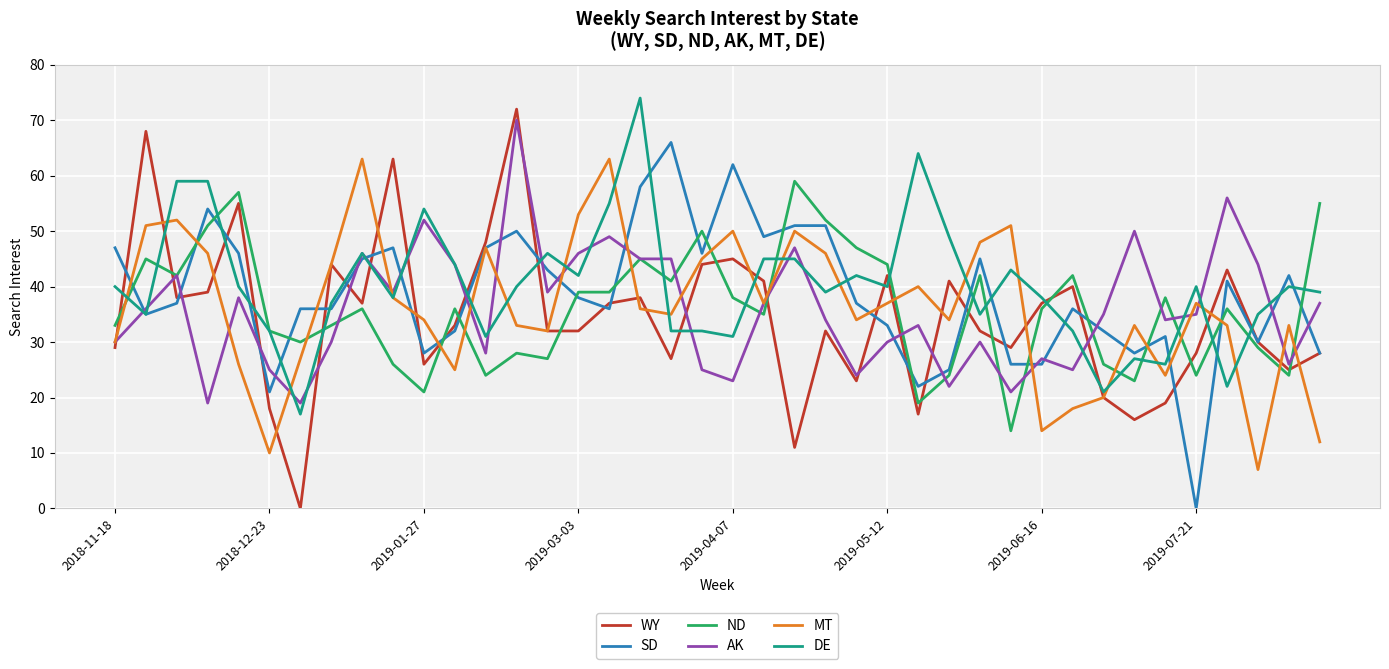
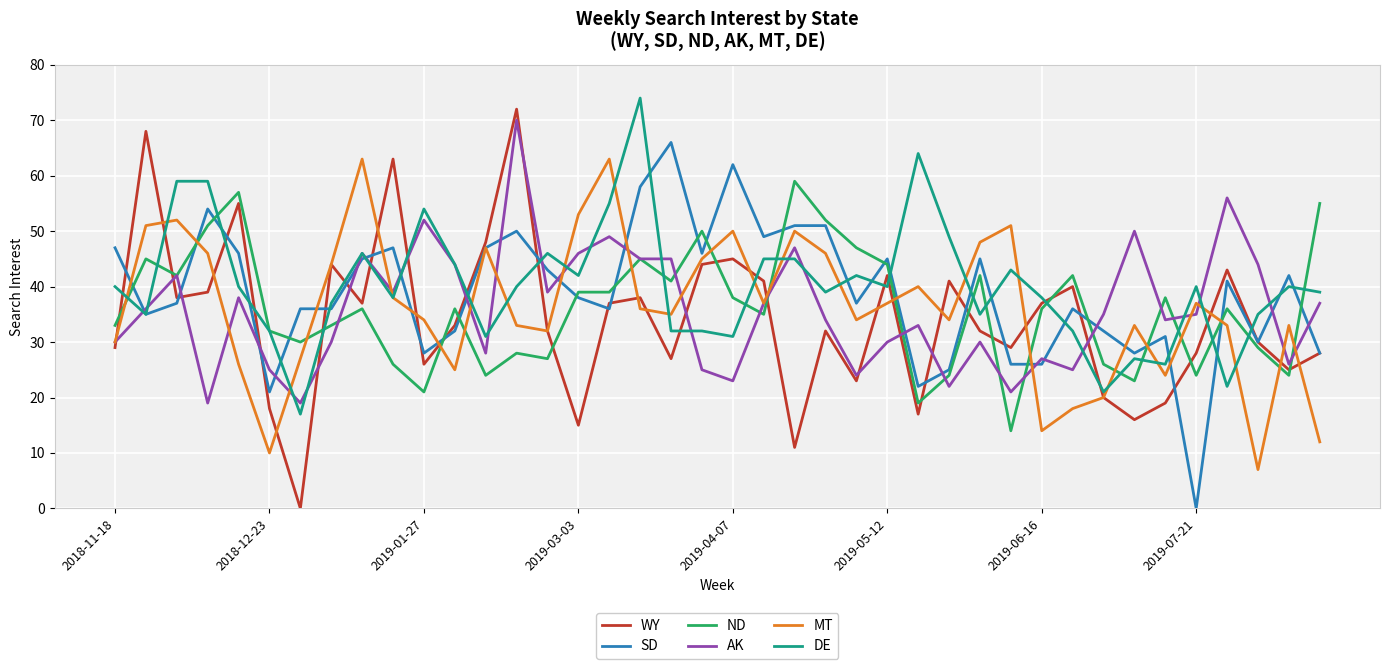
WY, 2019-03-03: 32 -> 15
SD, 2019-05-12: 33 -> 45
